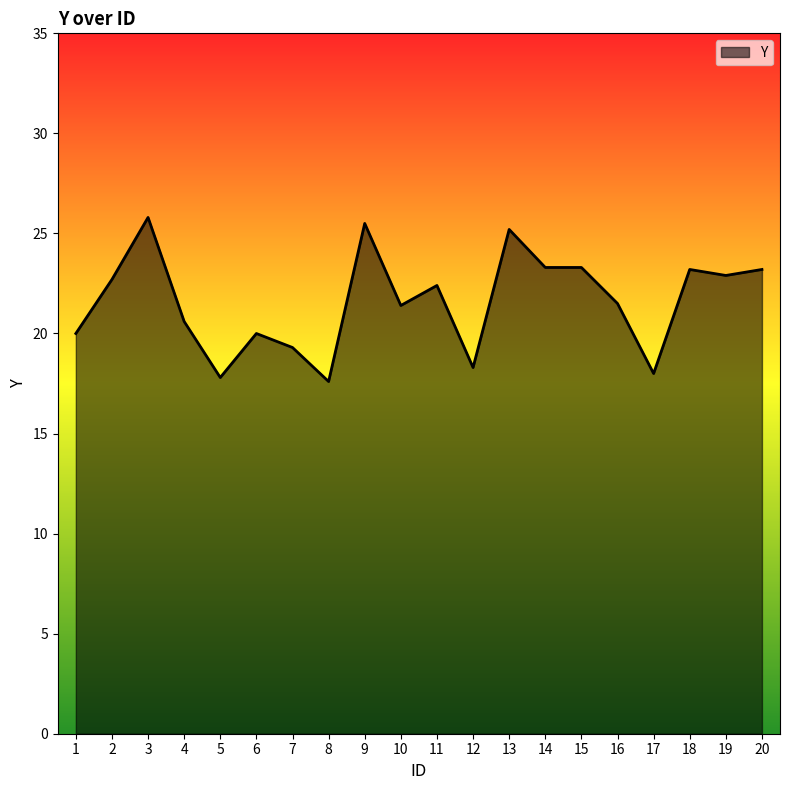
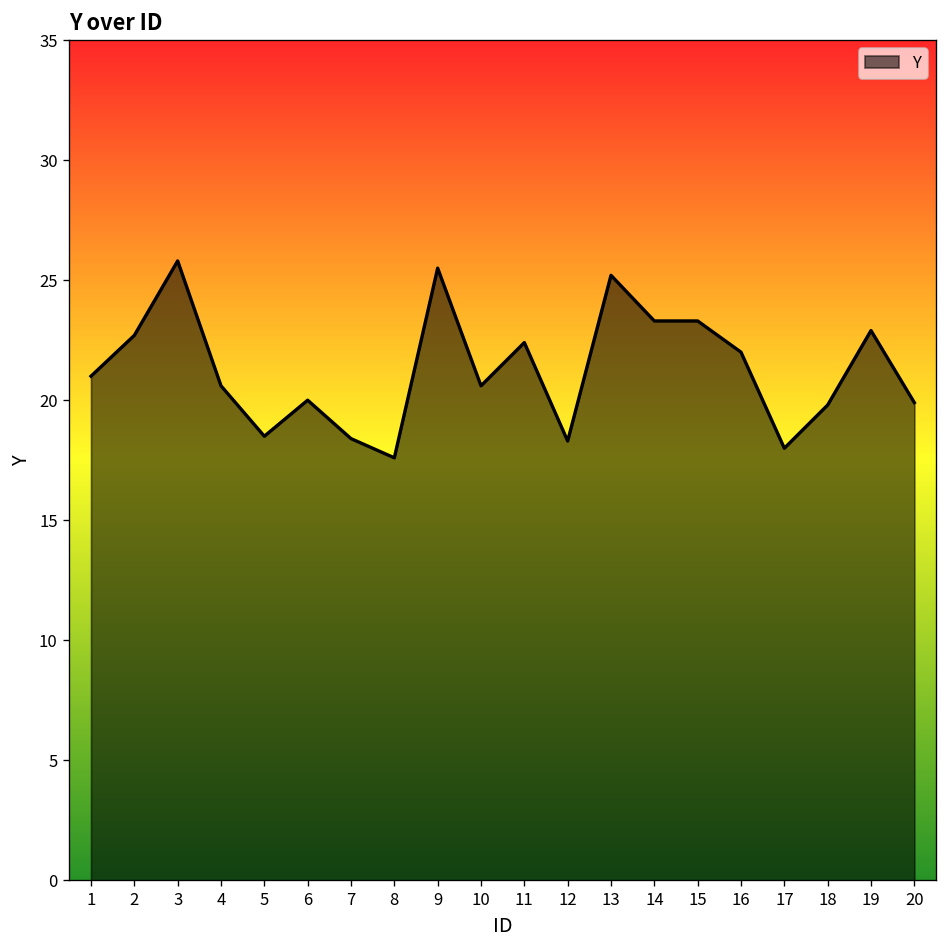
1: 20 -> 21
5: 17.8 -> 18.5
7: 19.3 -> 18.4
10: 21.4 -> 20.6
16: 21.5 -> 22.0
18: 23.2 -> 19.8
20: 23.2 -> 19.9
